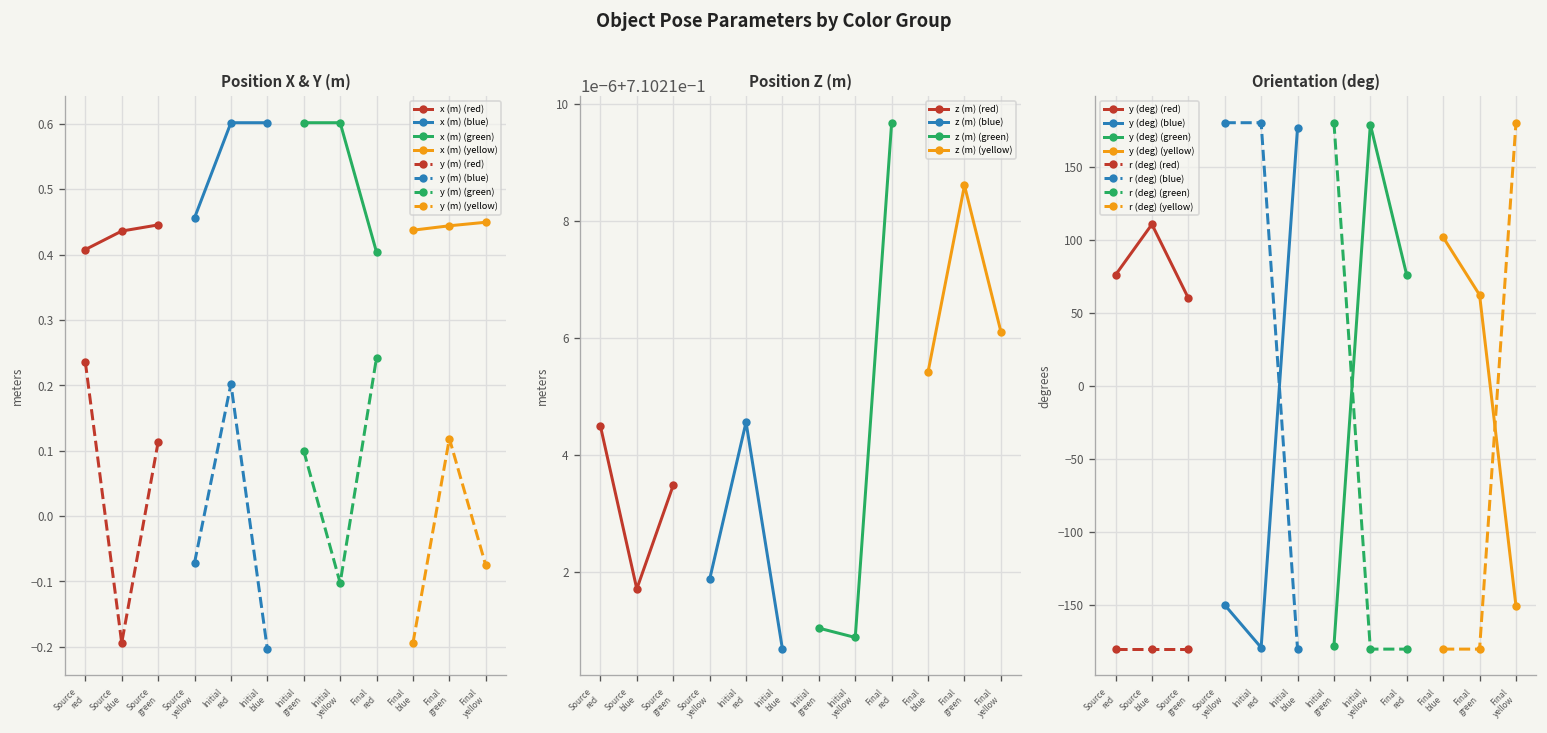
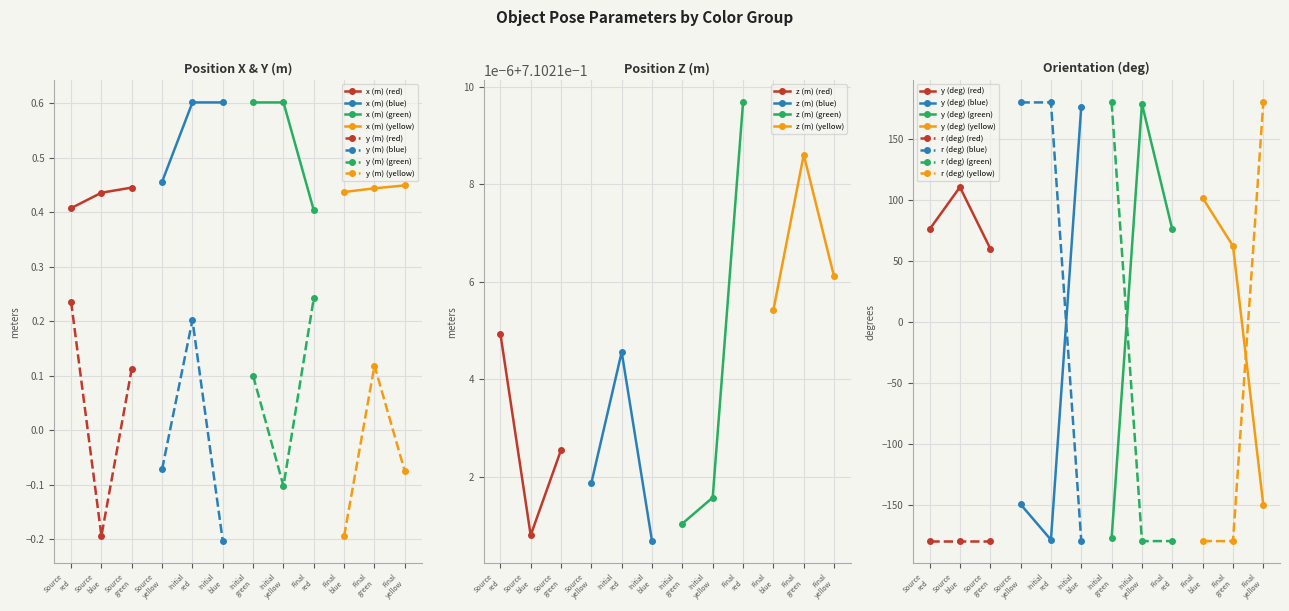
Position Z (m), z (m) (red), Source red: 0.7102145 -> 0.7102149
Position Z (m), z (m) (red), Source blue: 0.7102117 -> 0.7102108
Position Z (m), z (m) (red), Source green: 0.7102135 -> 0.7102126
Position Z (m), z (m) (green), Initial yellow: 0.7102109 -> 0.7102116
